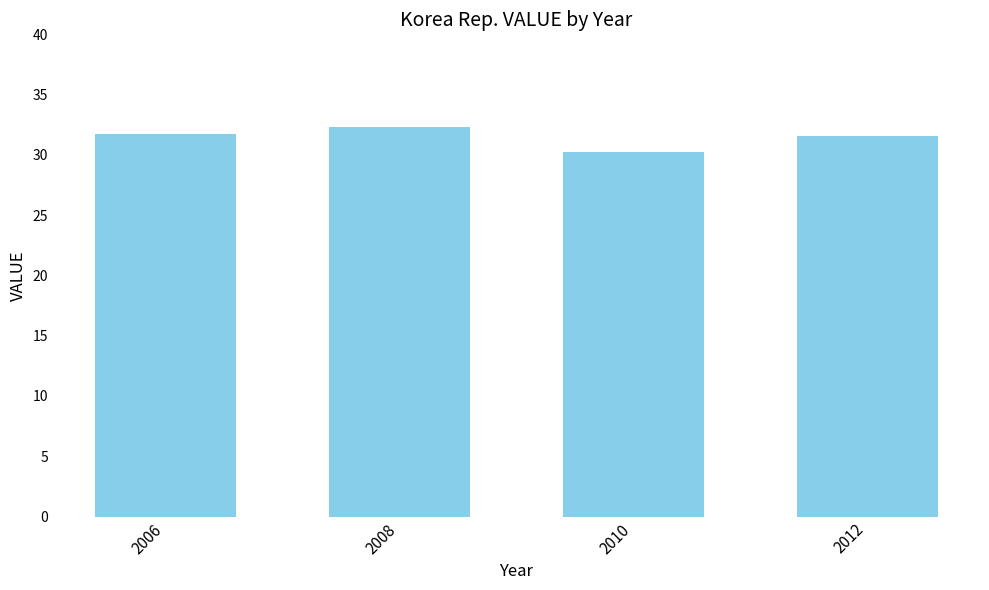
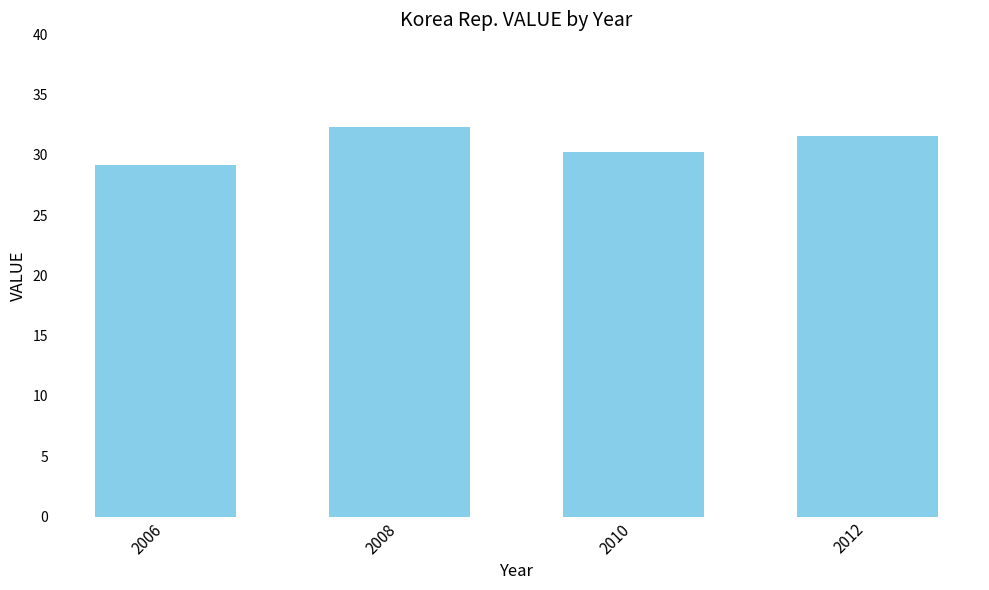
2006: 31.7 -> 29.2
